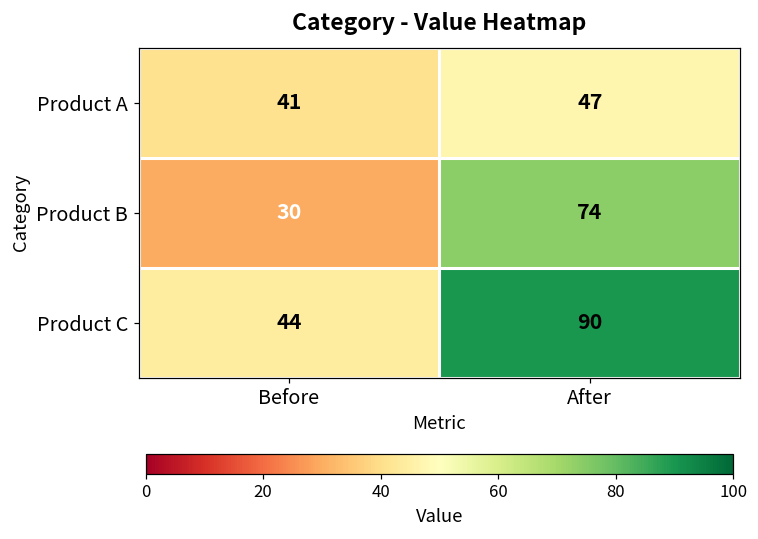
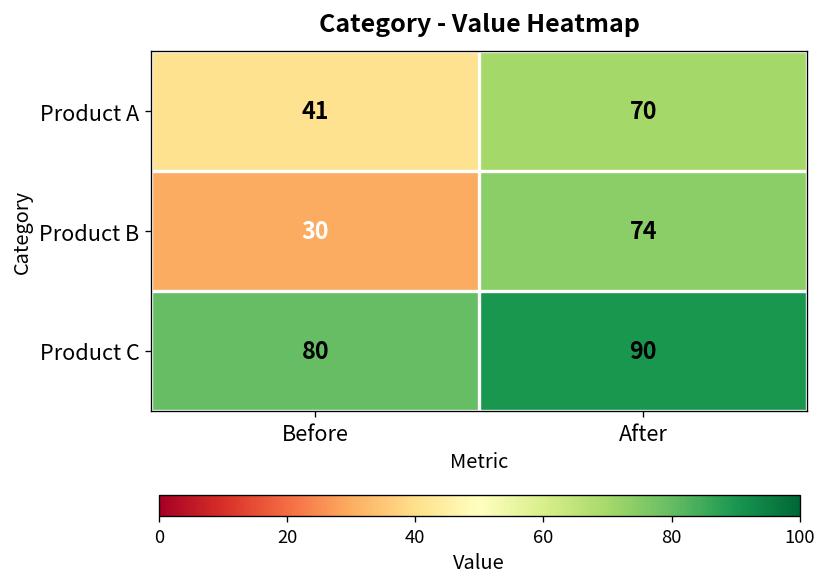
Product A, After: 47 -> 70
Product C, Before: 44 -> 80
